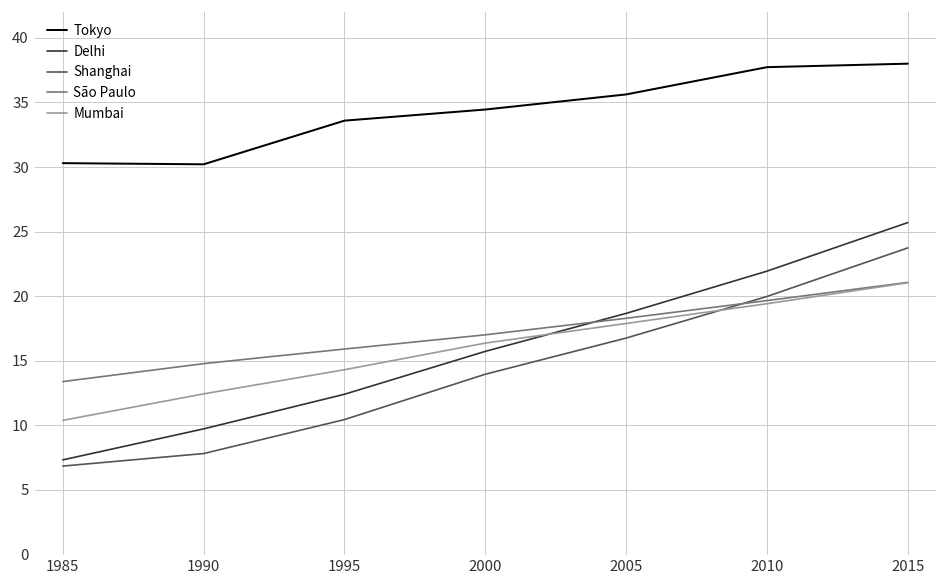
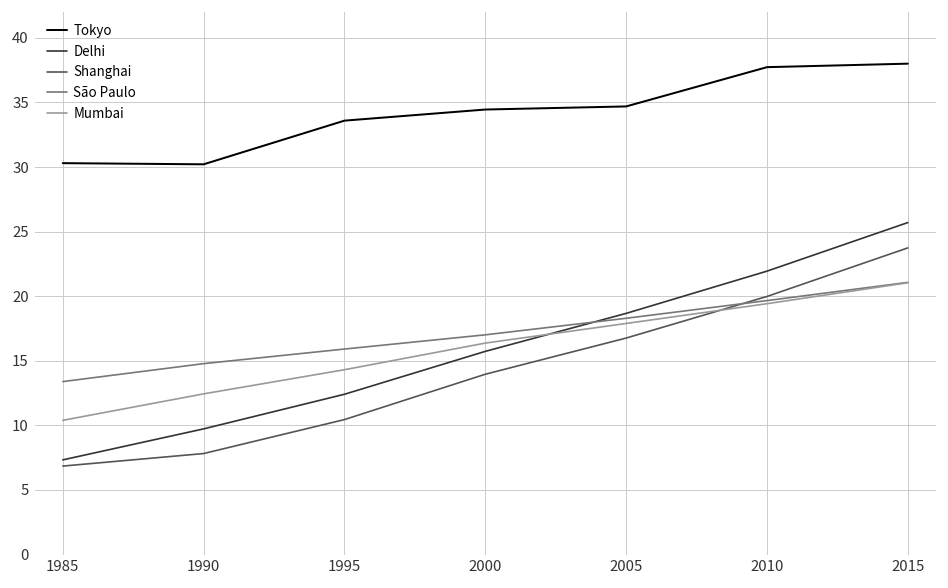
Tokyo, 2005: 35.6 -> 34.7
